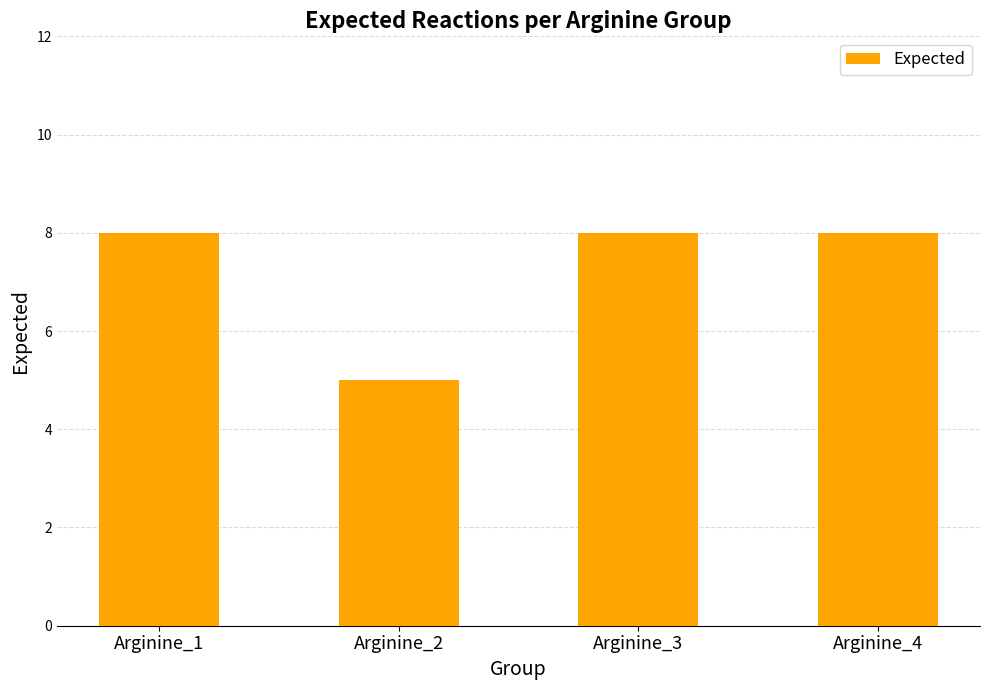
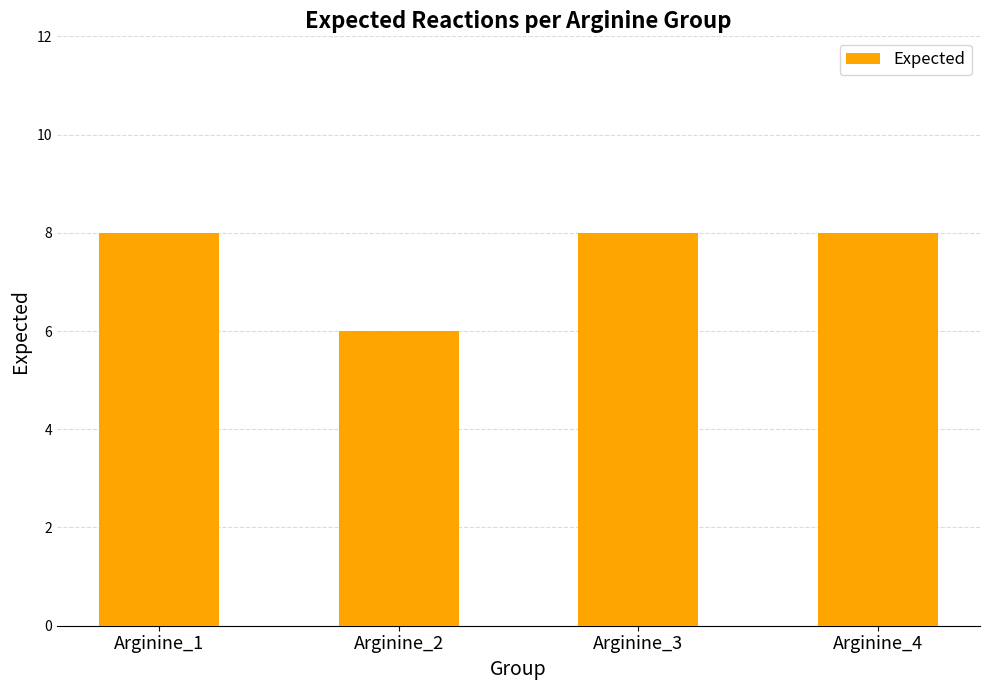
Arginine_2: 5 -> 6
